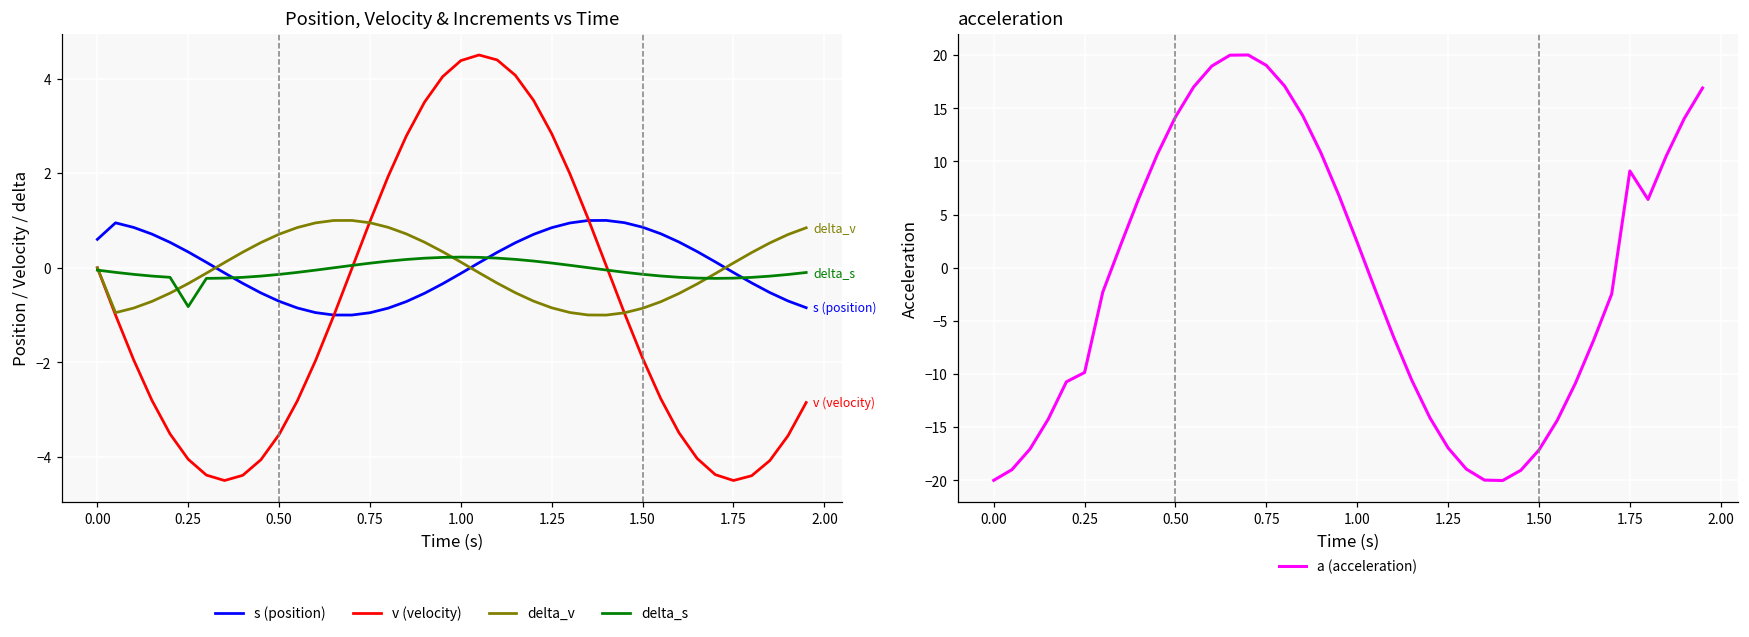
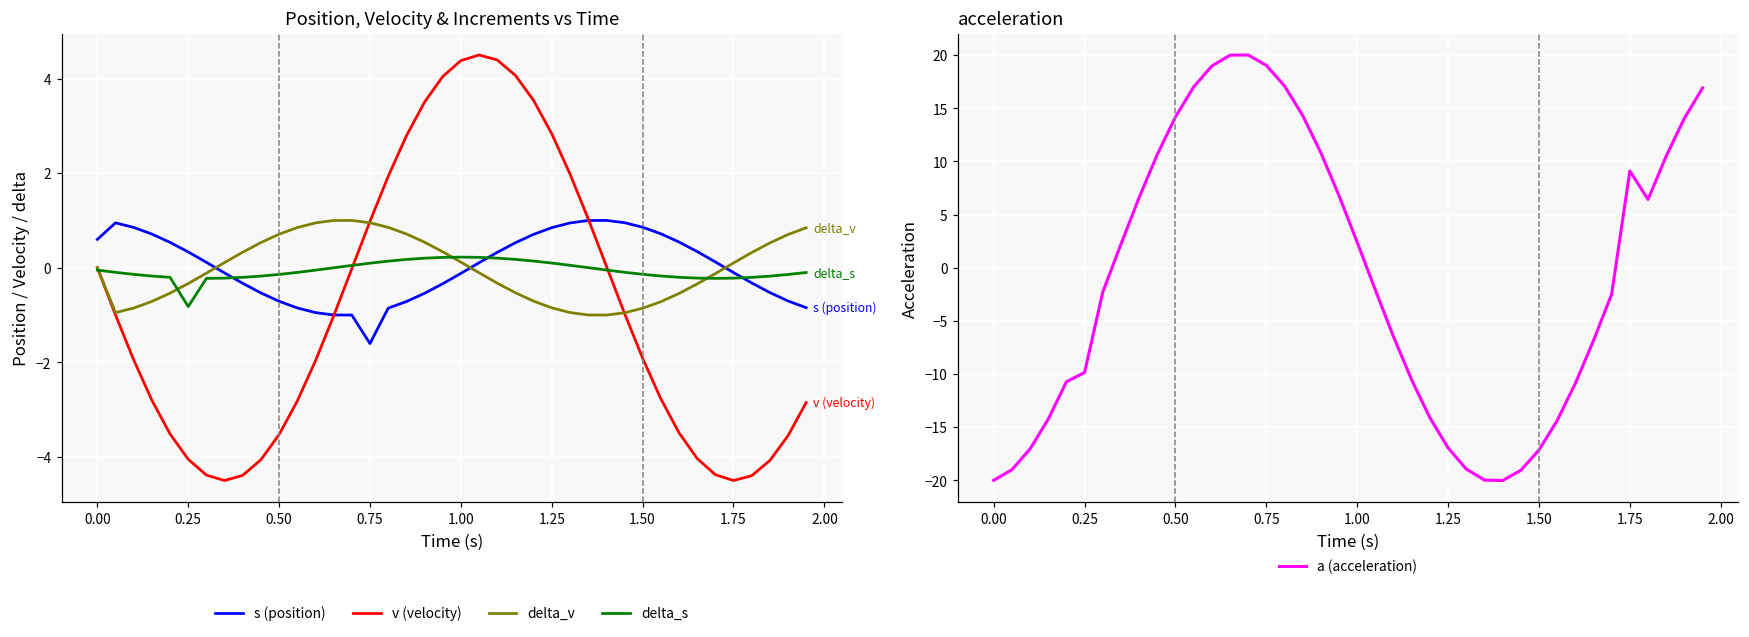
Position, Velocity & Increments vs Time, s (position), 0.75: -1.0 -> -1.6
